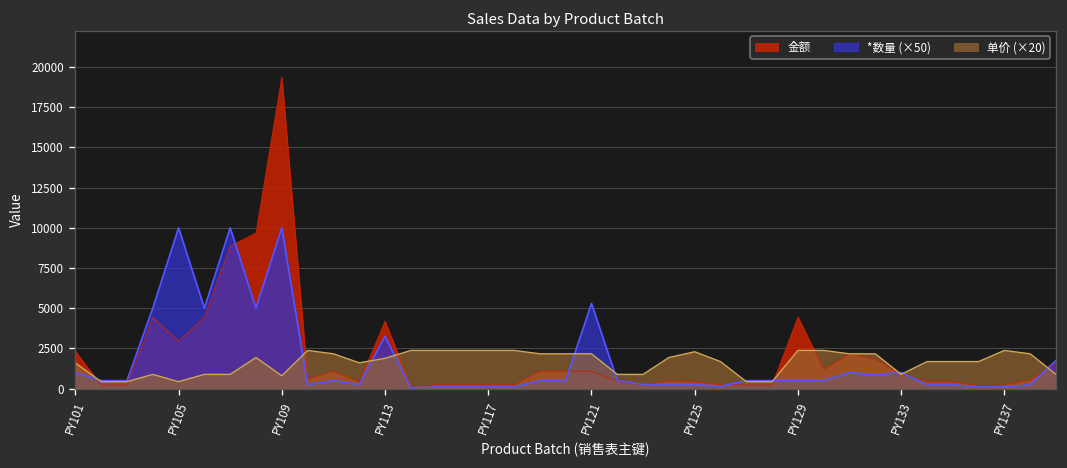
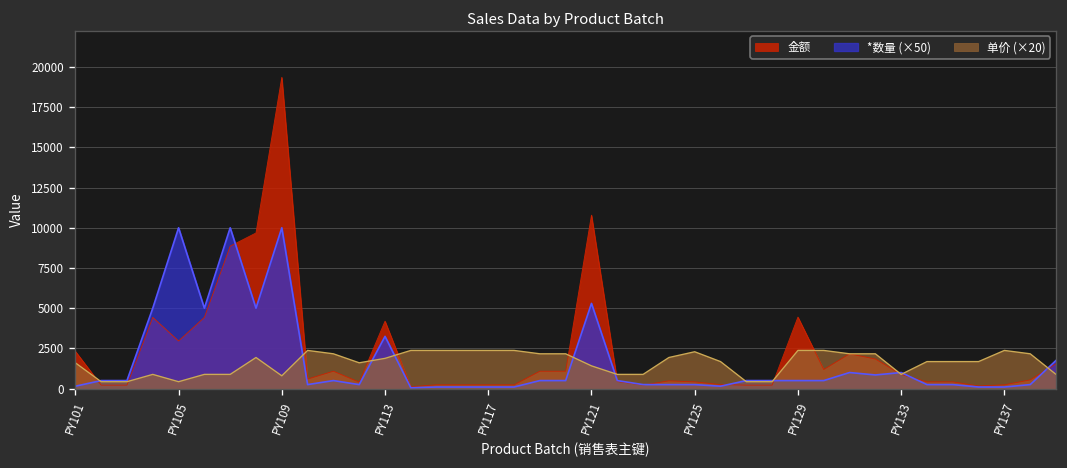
*数量 (×50), PY101: 1000 -> 200
金额, PY121: 1100 -> 10800
单价 (×20), PY121: 2200 -> 1400
